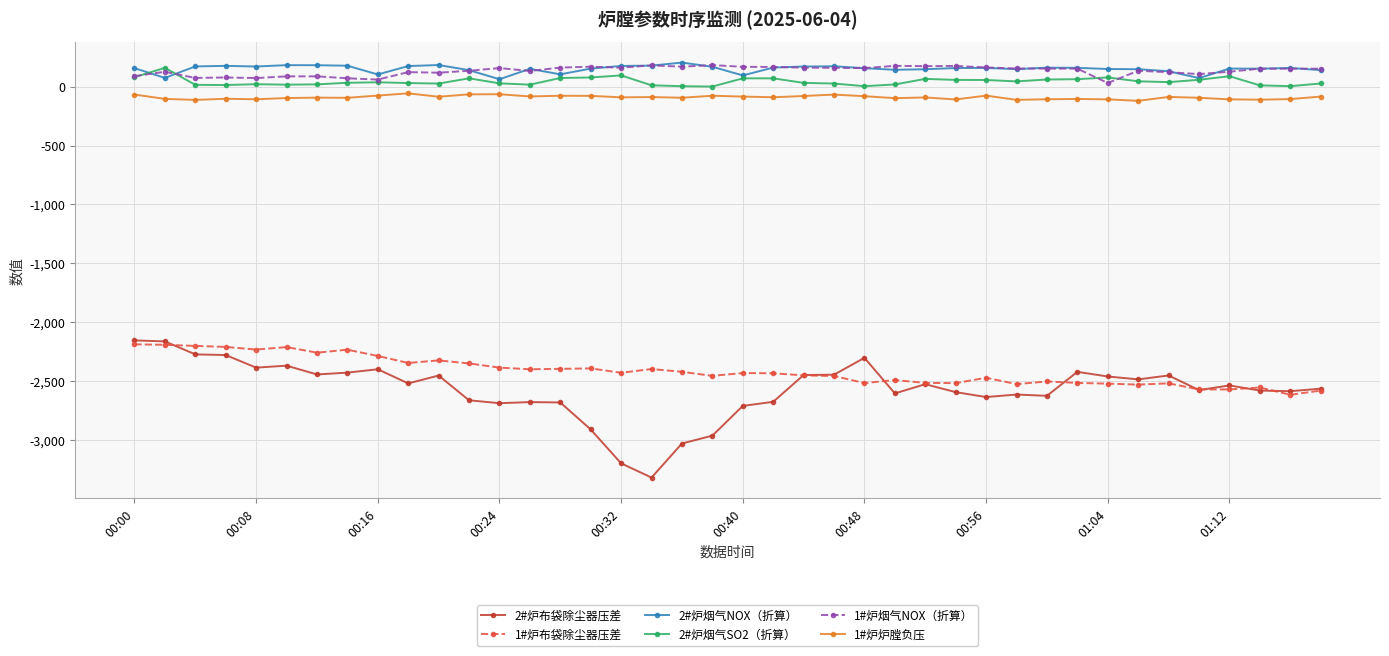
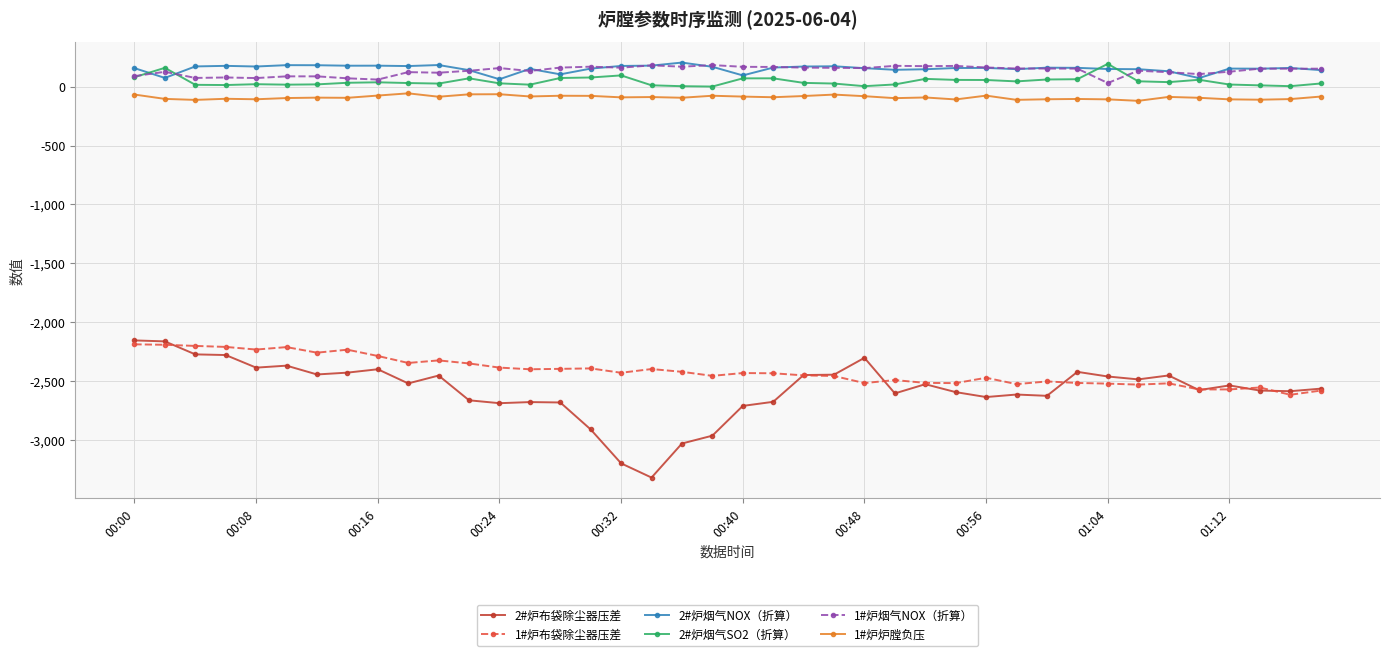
2#炉烟气NOX（折算）, 00:16: 100 -> 180
2#炉烟气SO2（折算）, 01:04: 80 -> 190
2#炉烟气SO2（折算）, 01:12: 90 -> 20
